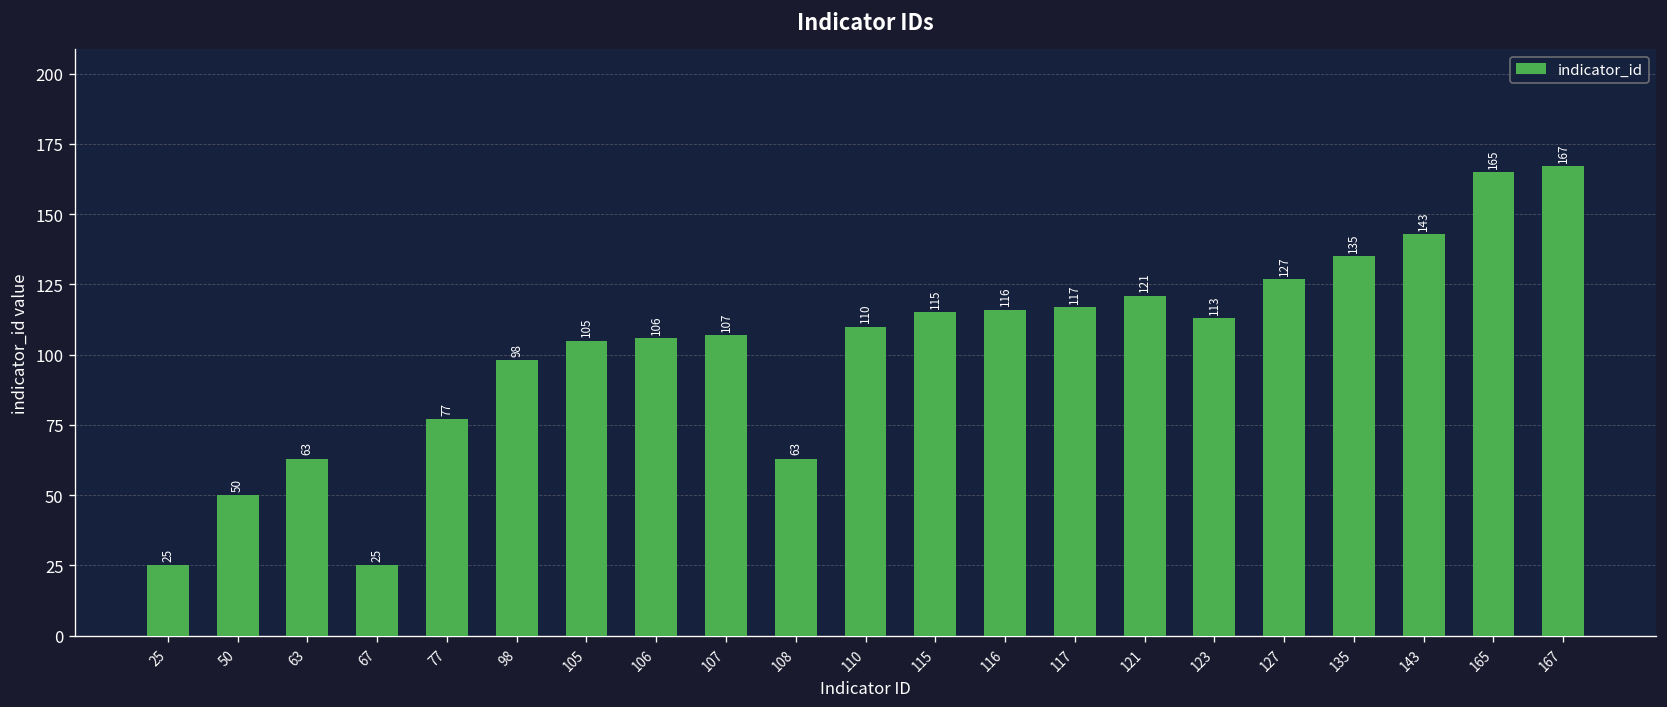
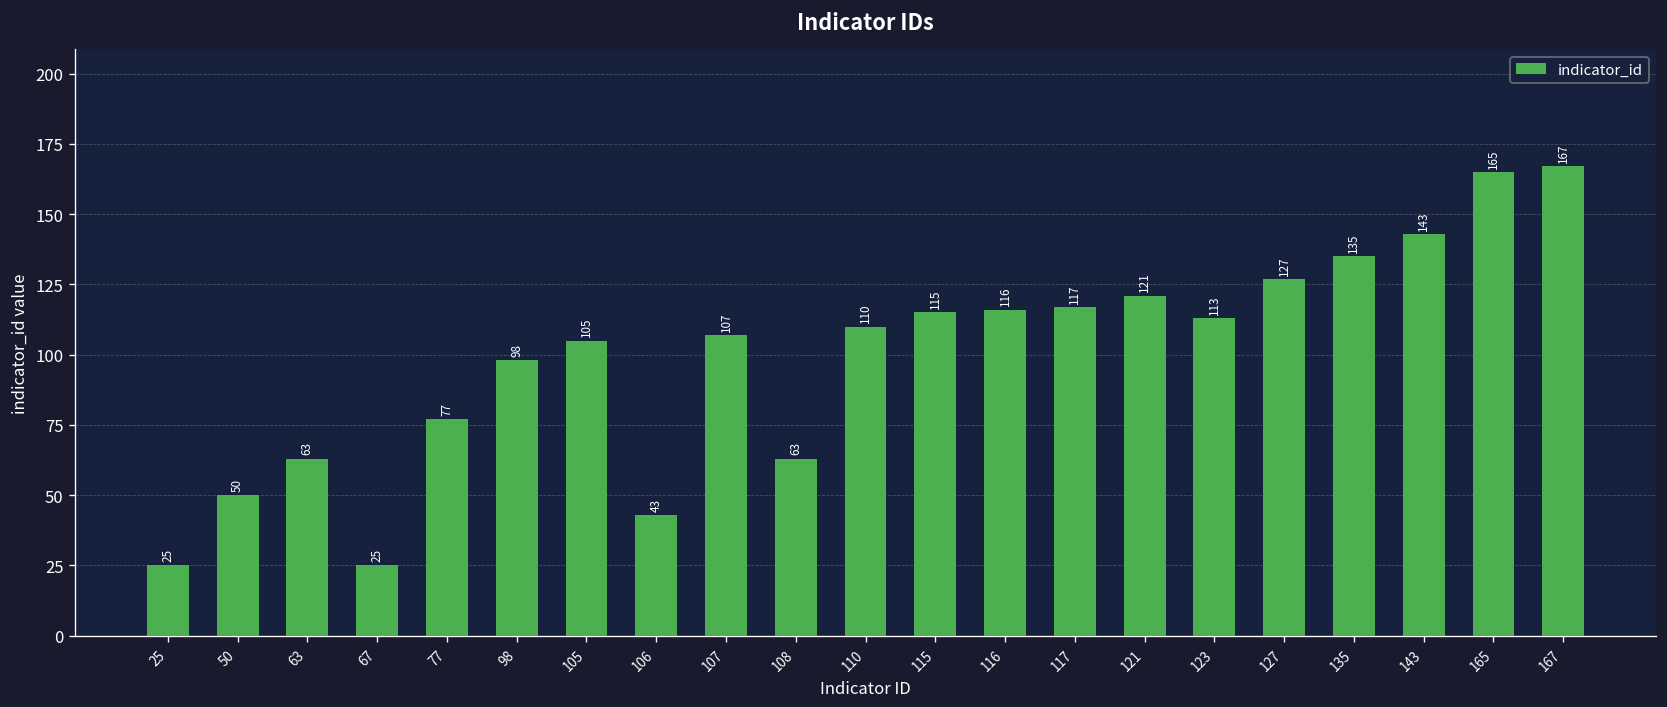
106: 106 -> 43
